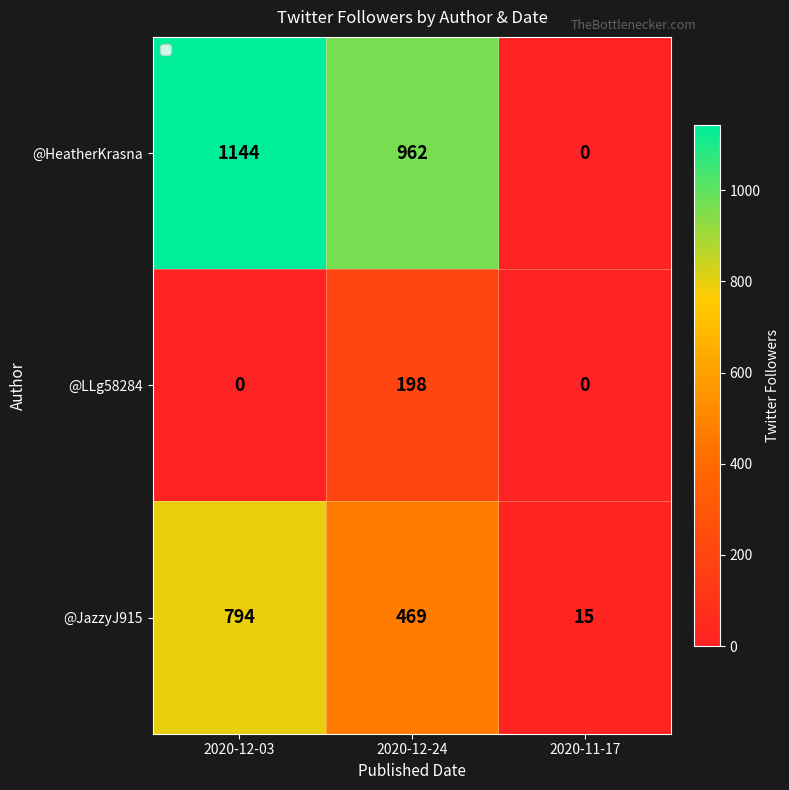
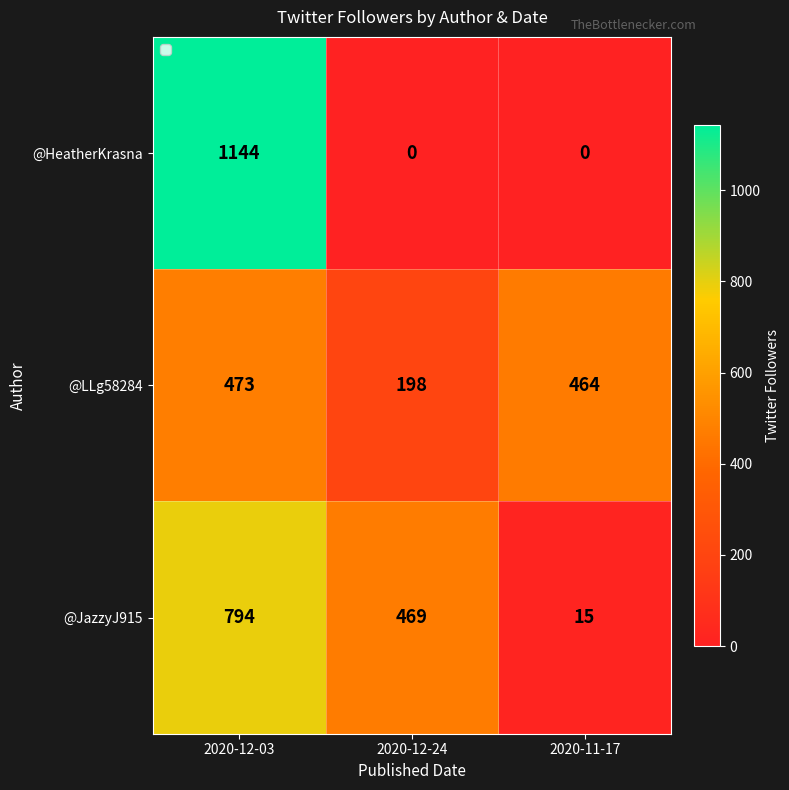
@HeatherKrasna, 2020-12-24: 962 -> 0
@LLg58284, 2020-12-03: 0 -> 473
@LLg58284, 2020-11-17: 0 -> 464
